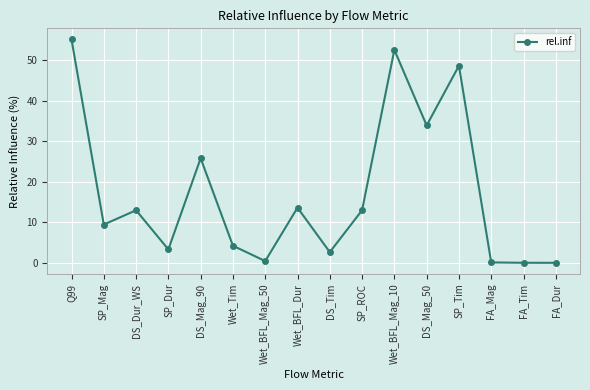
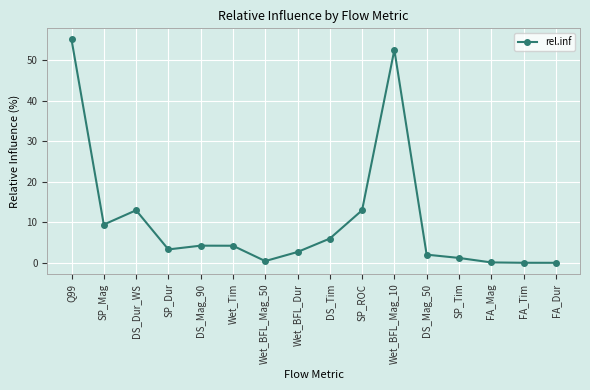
DS_Mag_90: 26 -> 4
Wet_BFL_Dur: 14 -> 3
DS_Tim: 3 -> 6
DS_Mag_50: 34 -> 2
SP_Tim: 49 -> 1
